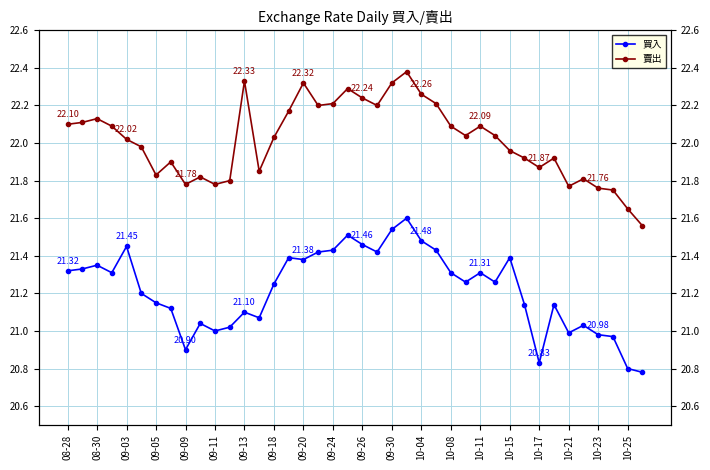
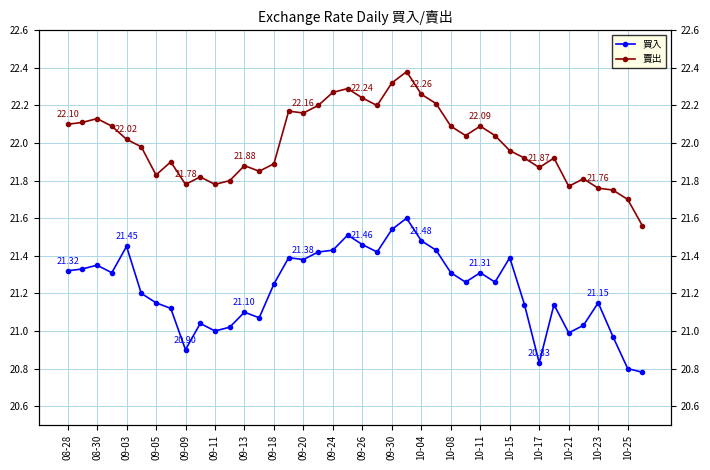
賣出, 09-13: 22.33 -> 21.88
賣出, 09-18: 22.03 -> 21.89
賣出, 09-20: 22.32 -> 22.16
賣出, 09-24: 22.21 -> 22.27
買入, 10-23: 20.98 -> 21.15
賣出, 10-25: 21.65 -> 21.70
